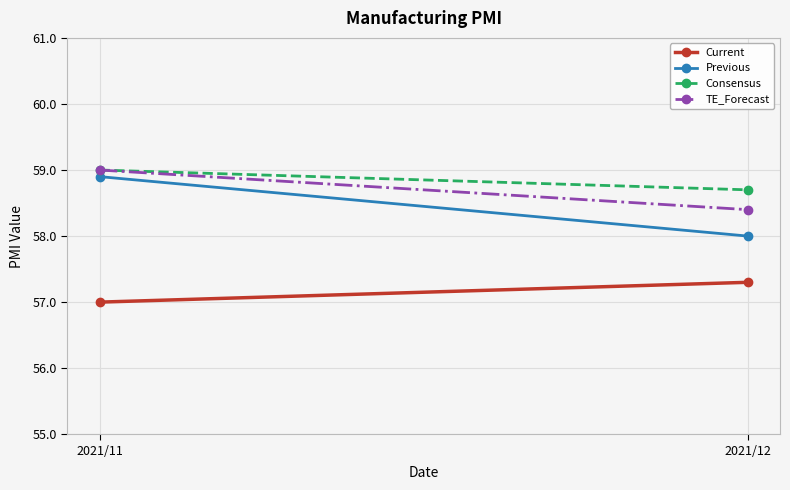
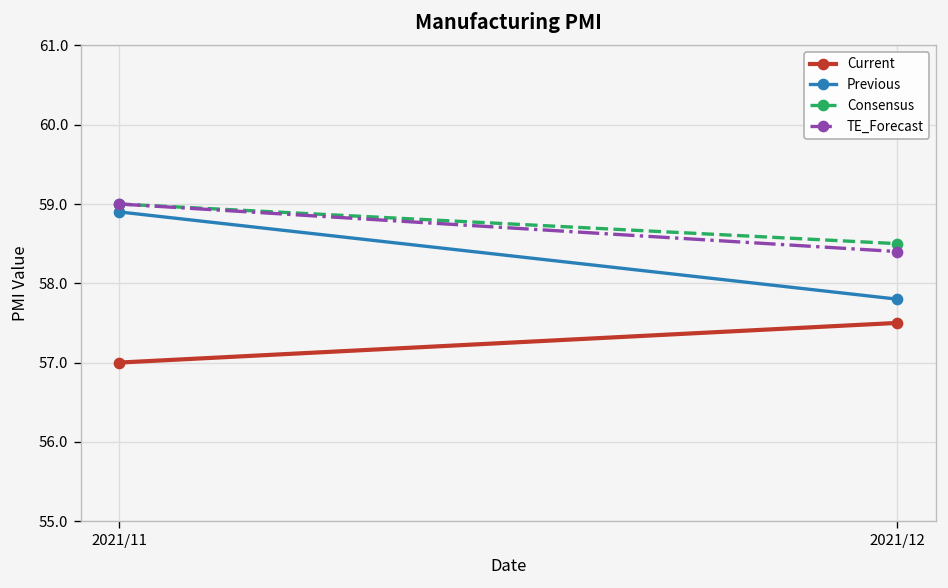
Current, 2021/12: 57.3 -> 57.5
Previous, 2021/12: 58.0 -> 57.8
Consensus, 2021/12: 58.7 -> 58.5
